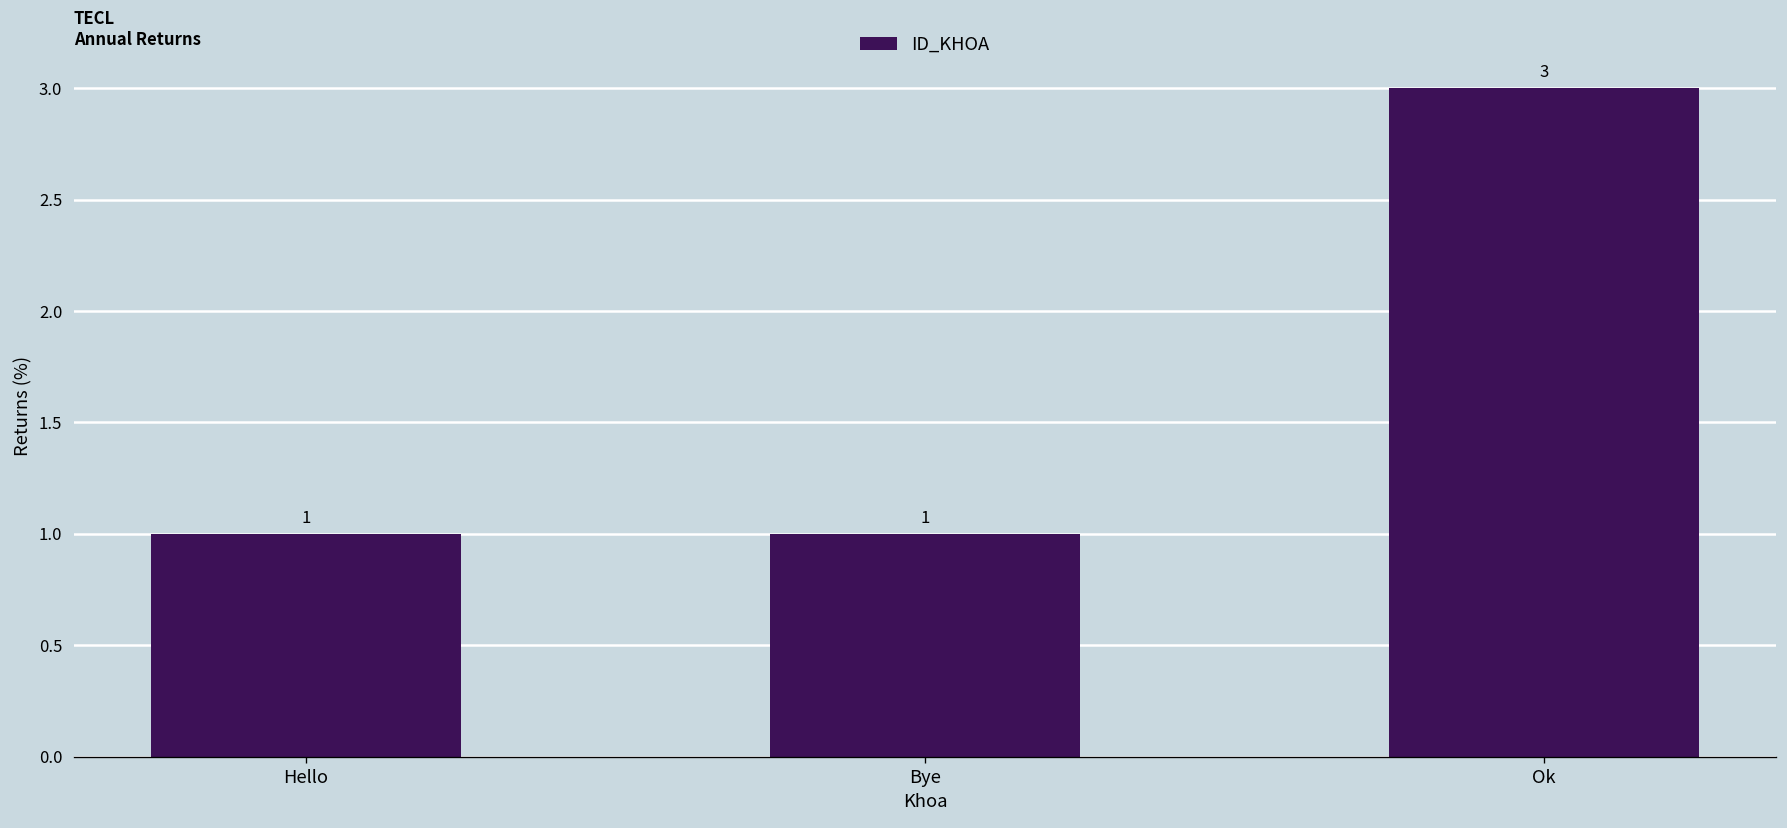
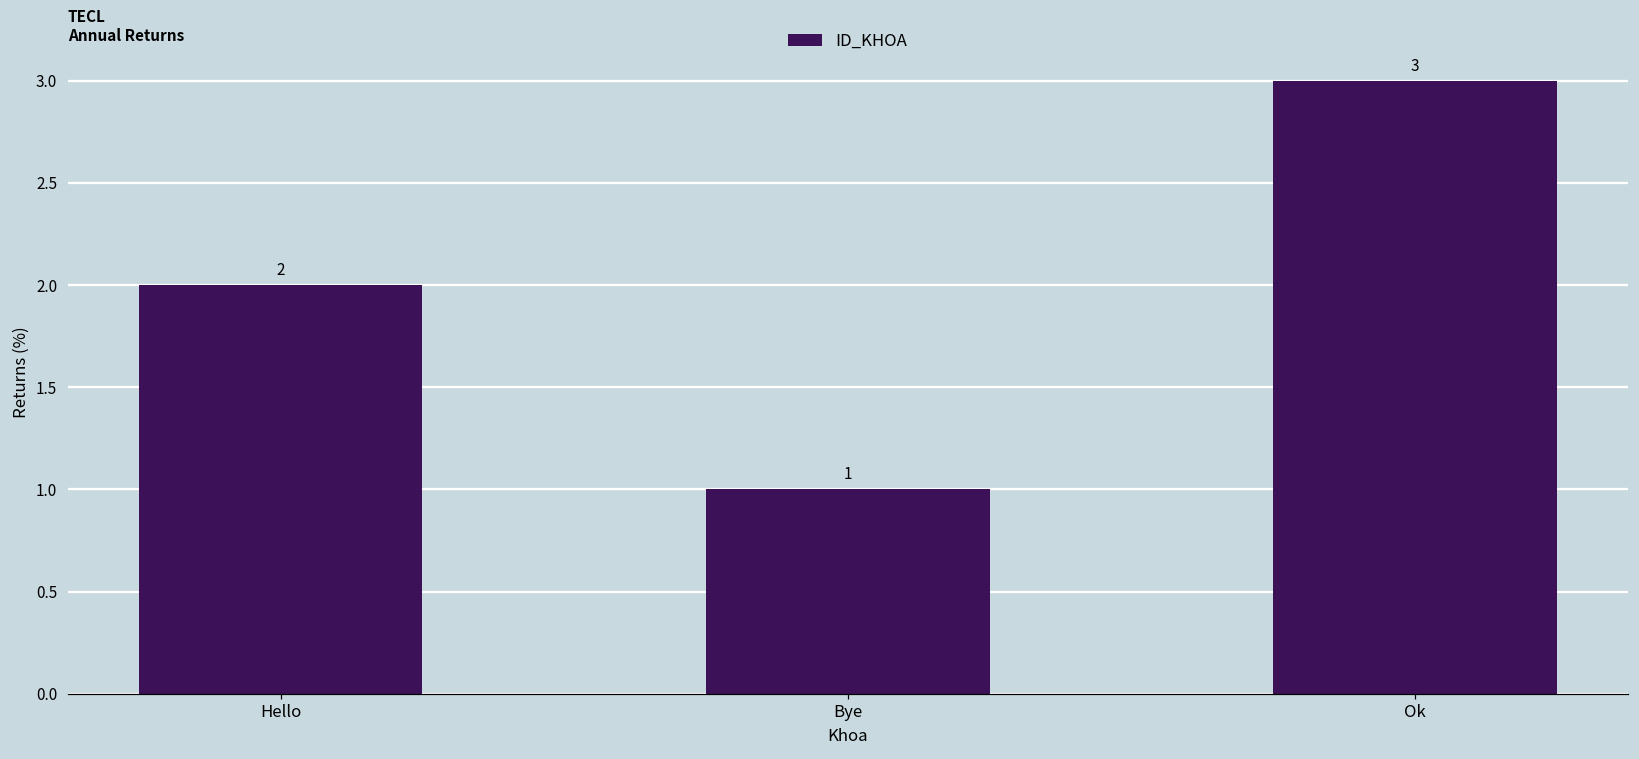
Hello: 1 -> 2
